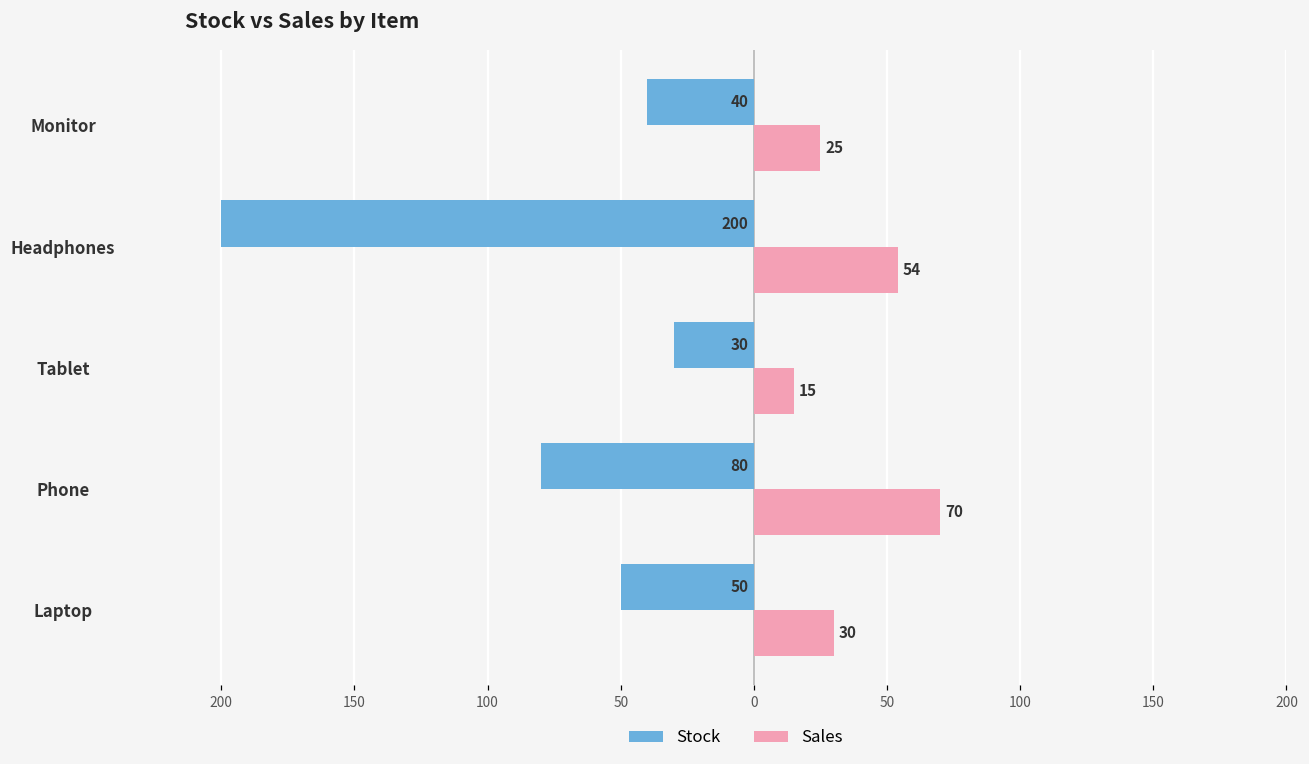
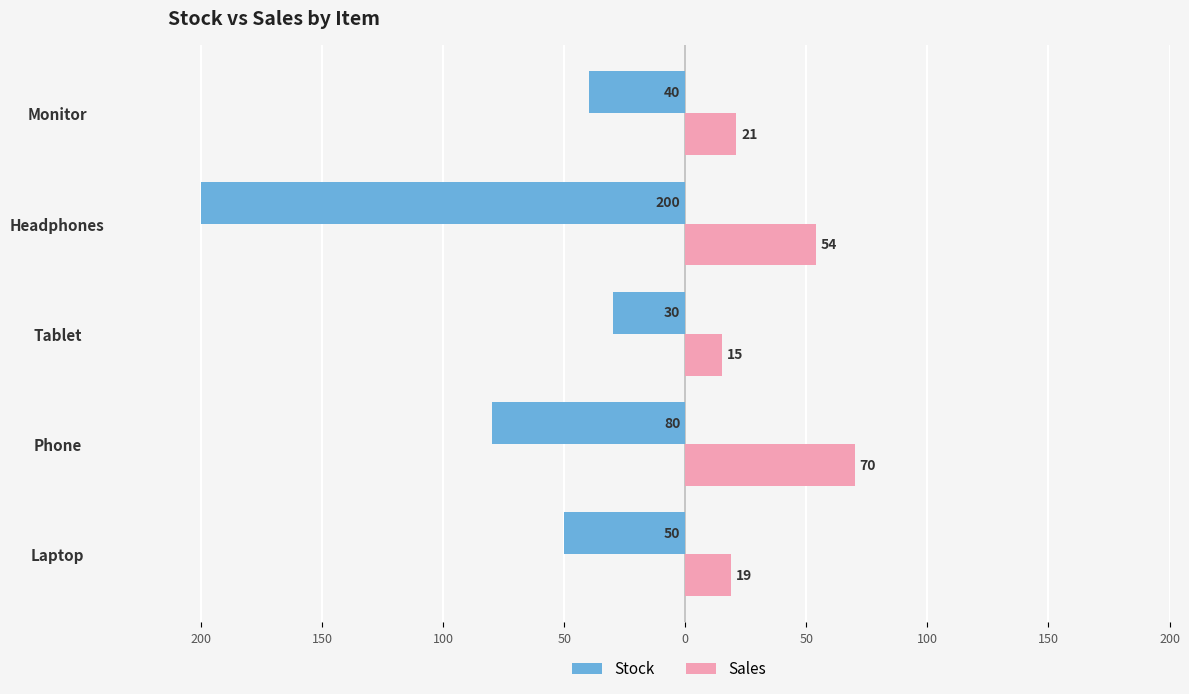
Sales, Monitor: 25 -> 21
Sales, Laptop: 30 -> 19
